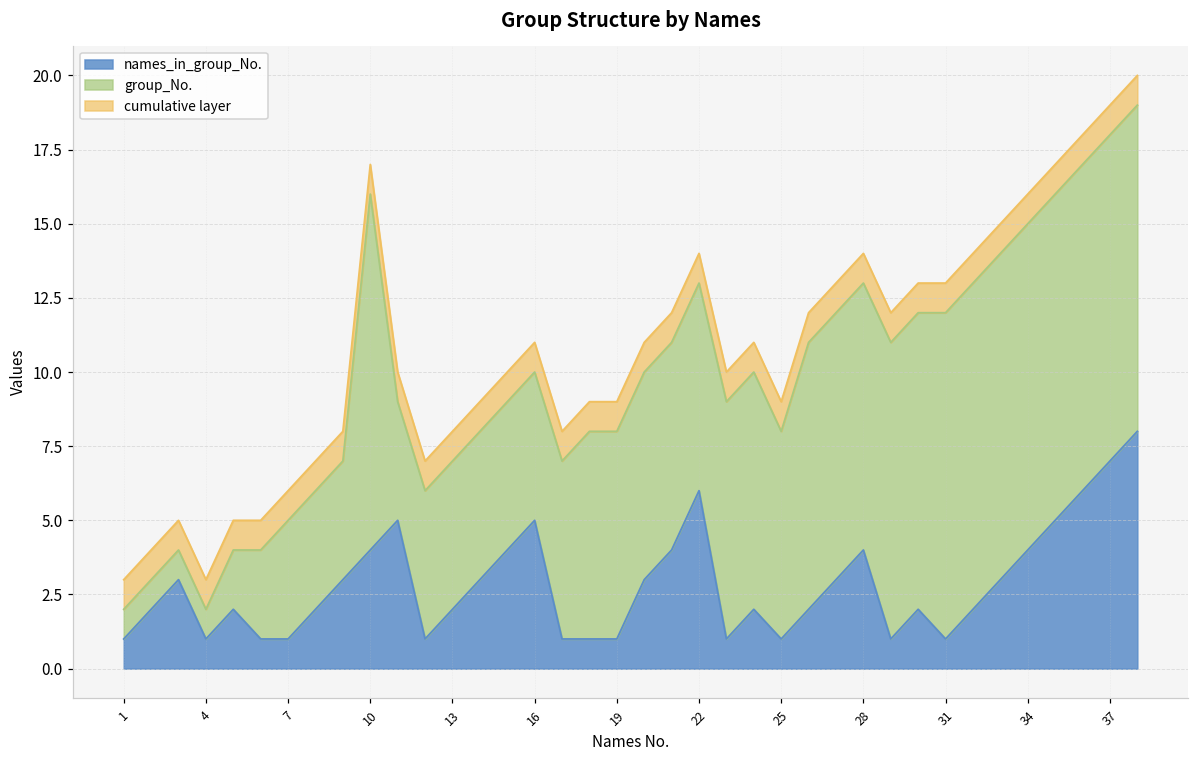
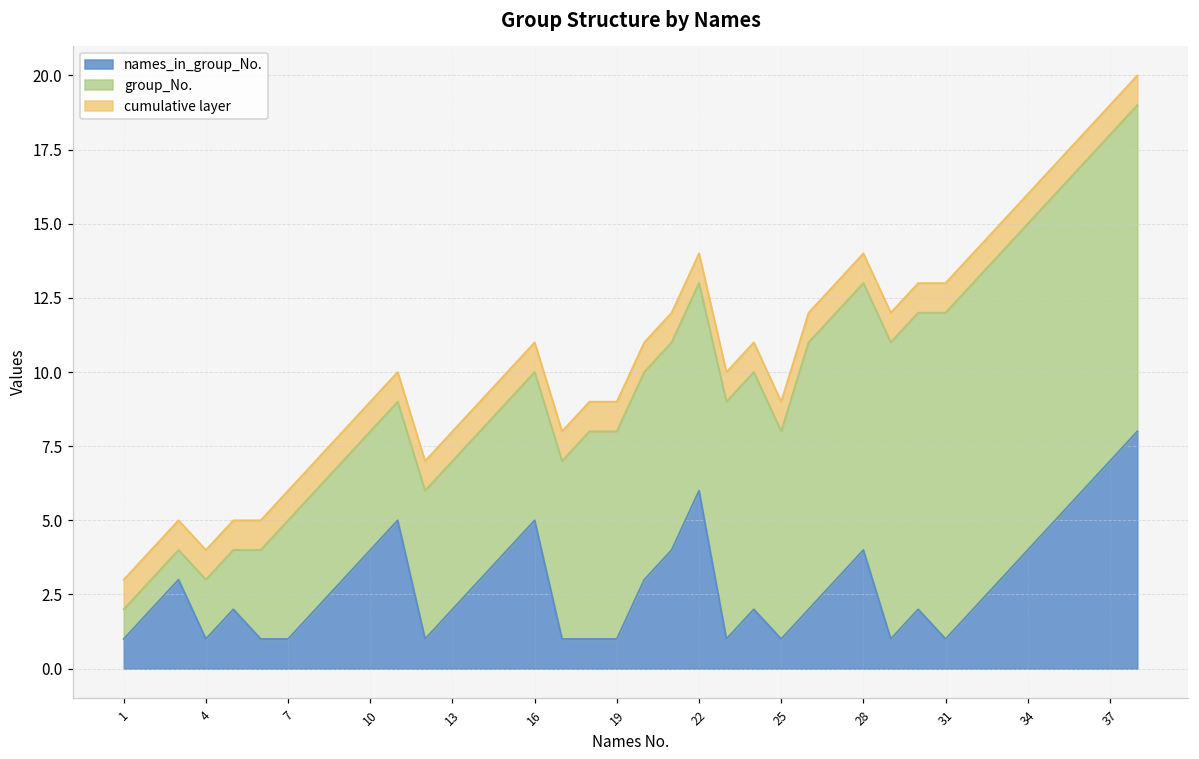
group_No., 4: 1 -> 2
group_No., 10: 12 -> 4
